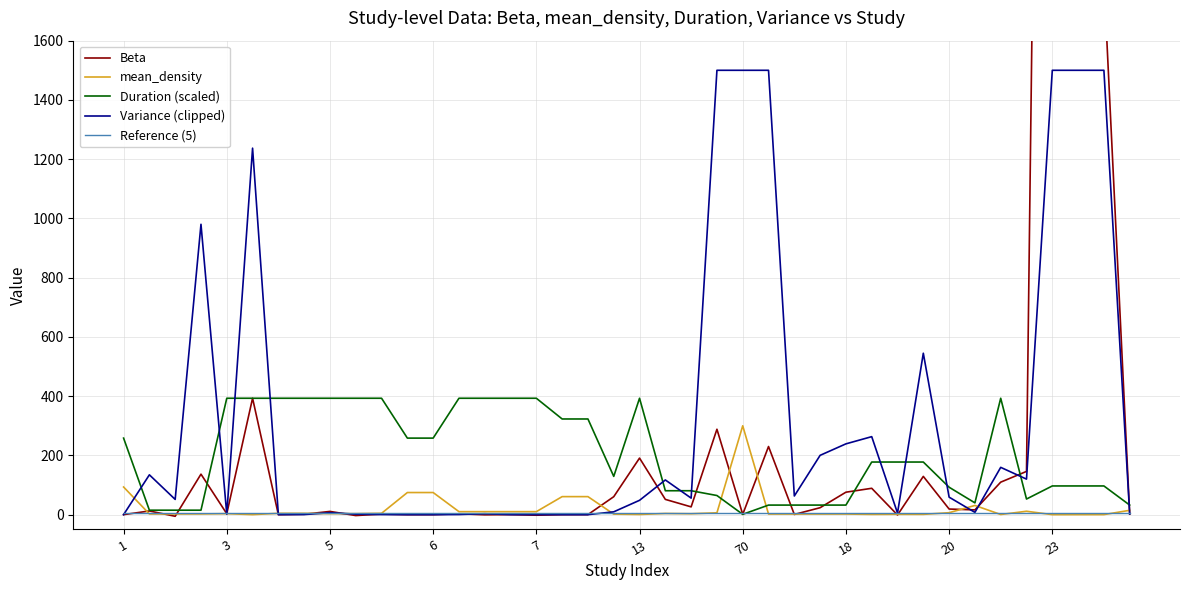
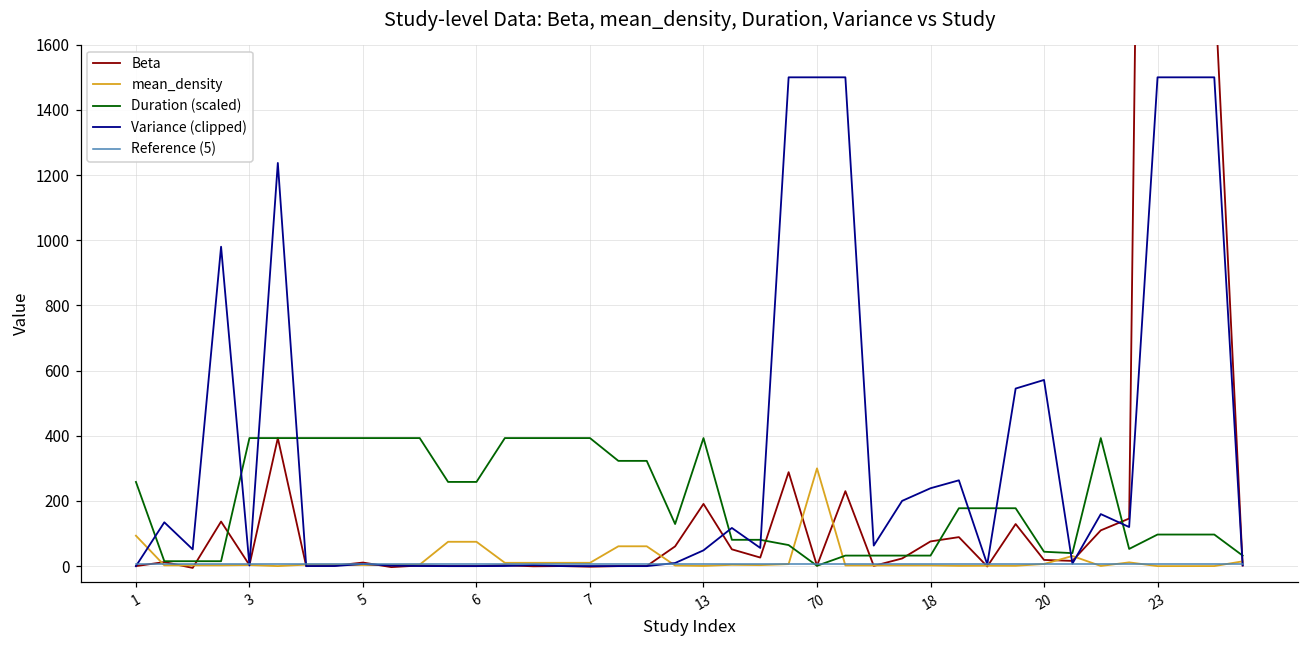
Duration (scaled), 20: 90 -> 40
Variance (clipped), 20: 60 -> 570
